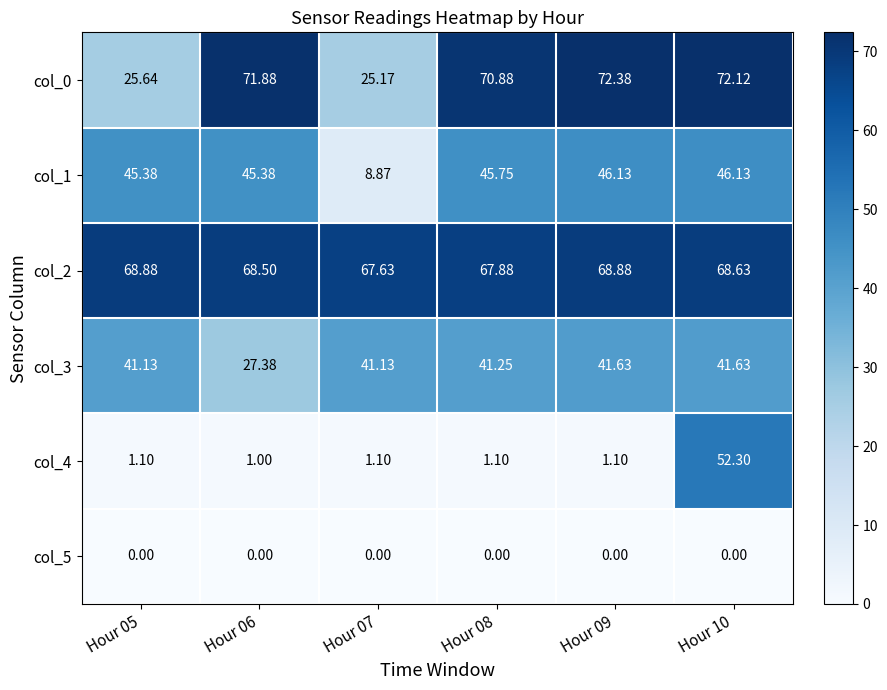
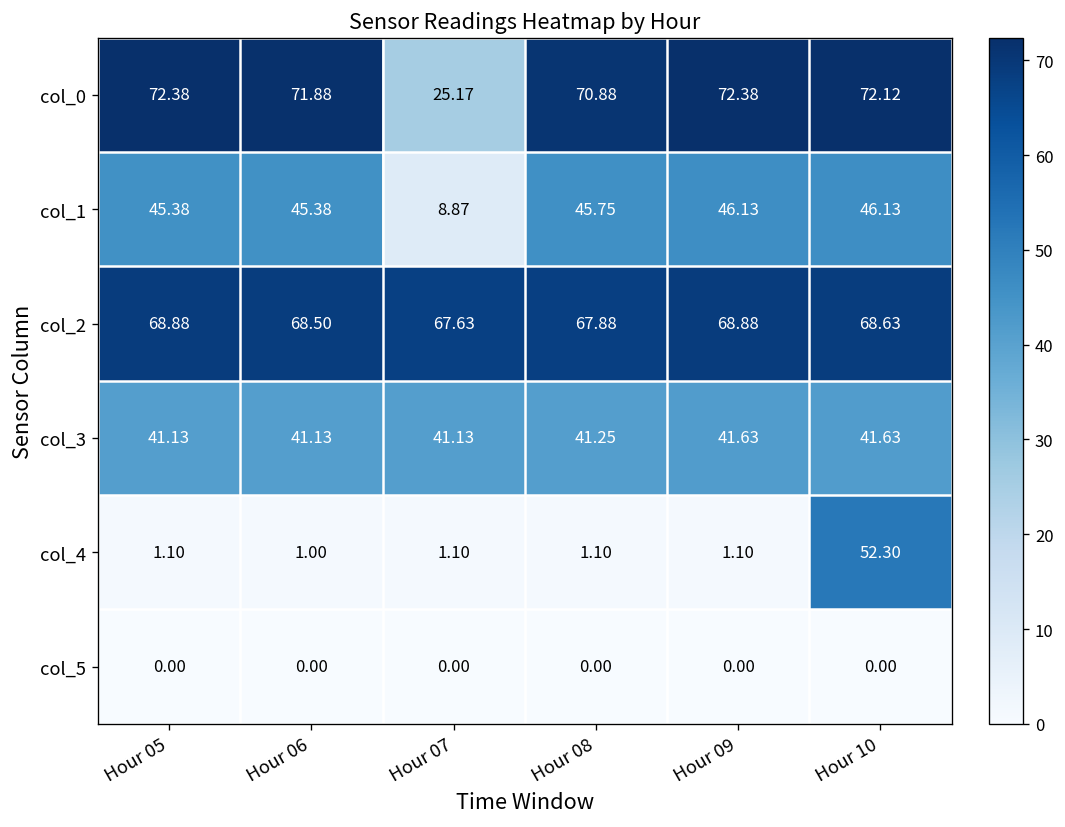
col_0, Hour 05: 25.64 -> 72.38
col_3, Hour 06: 27.38 -> 41.13
